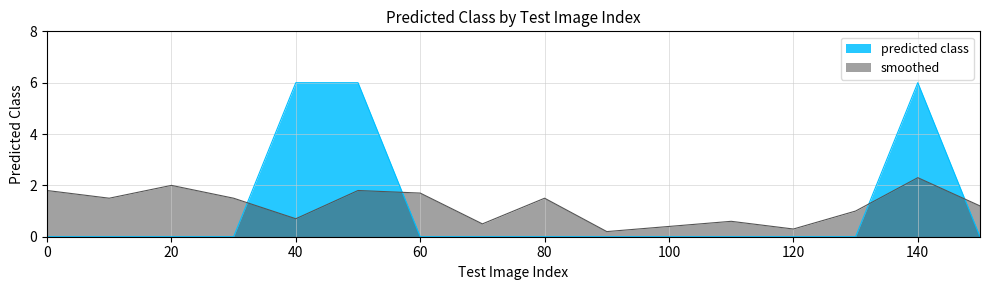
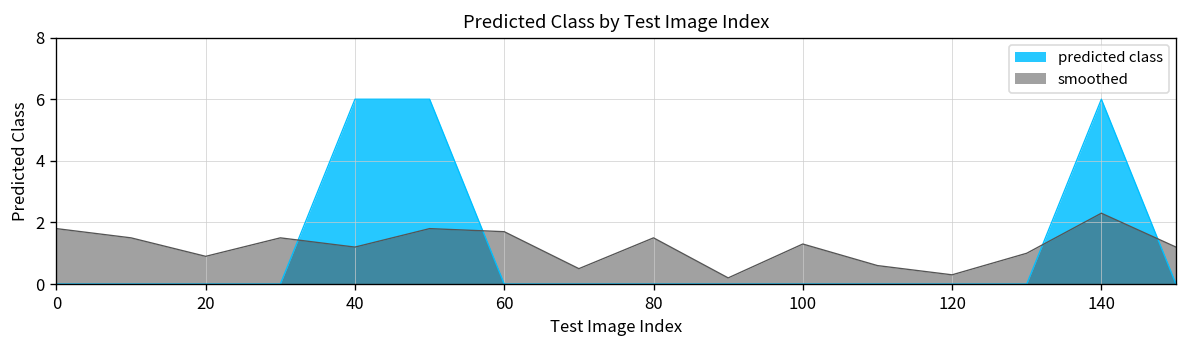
smoothed, 20: 2.0 -> 0.9
smoothed, 40: 0.7 -> 1.2
smoothed, 100: 0.4 -> 1.3
